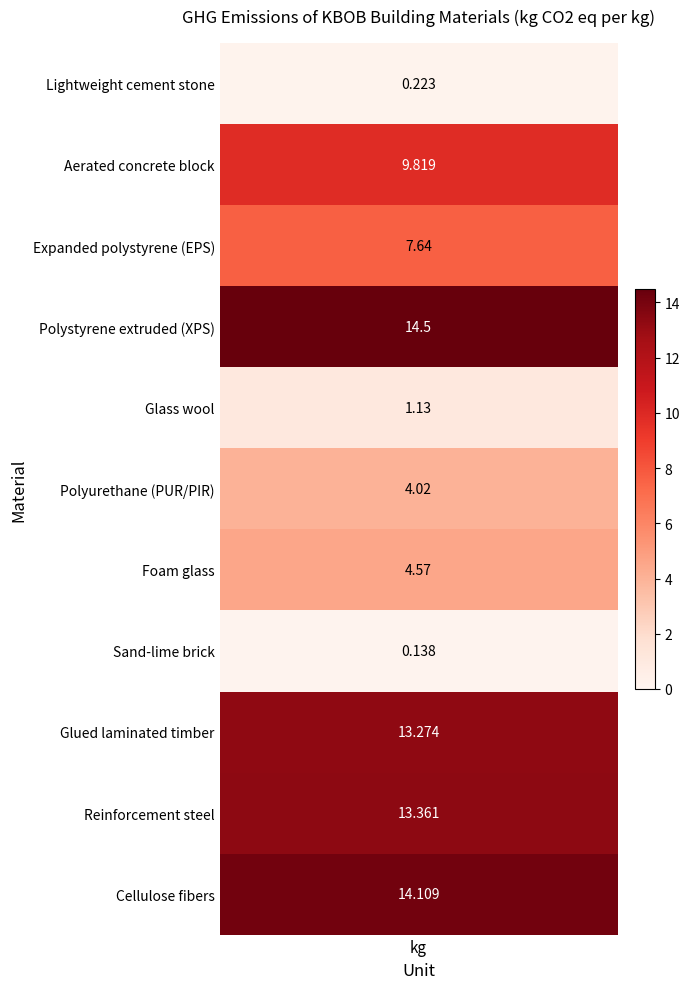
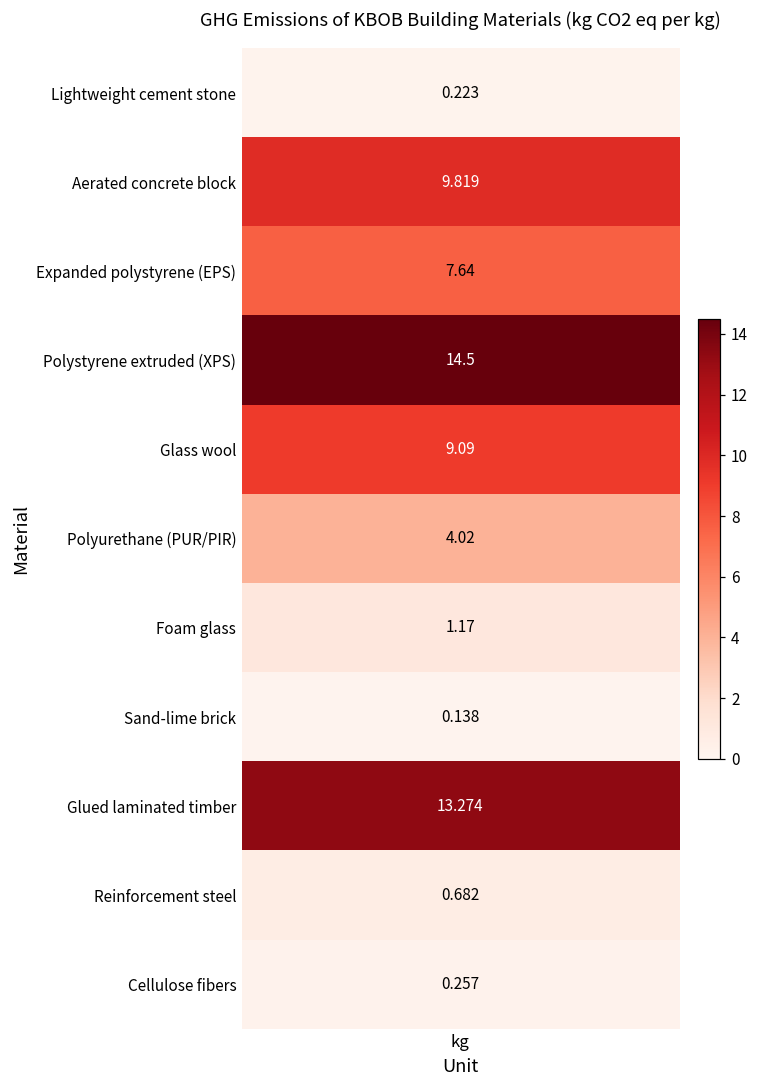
Glass wool, kg: 1.13 -> 9.09
Foam glass, kg: 4.57 -> 1.17
Reinforcement steel, kg: 13.361 -> 0.682
Cellulose fibers, kg: 14.109 -> 0.257
